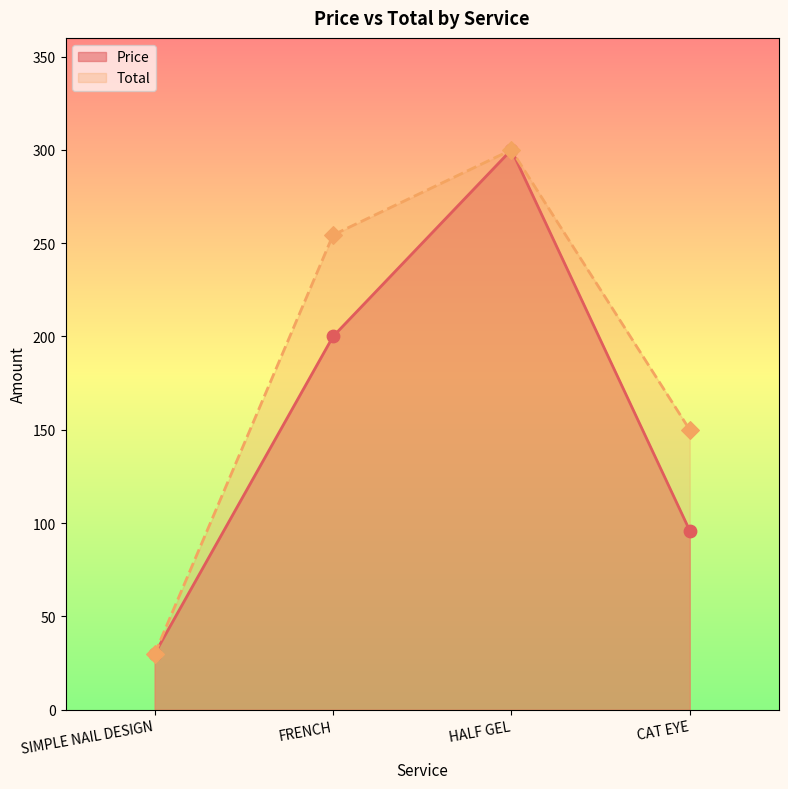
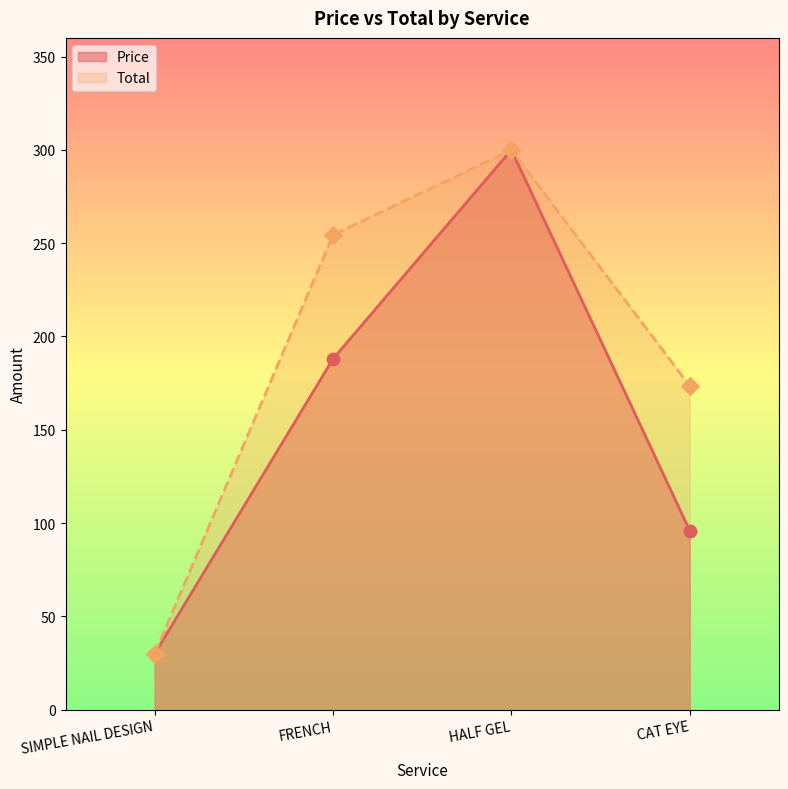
Price, FRENCH: 200 -> 188
Total, CAT EYE: 150 -> 174
